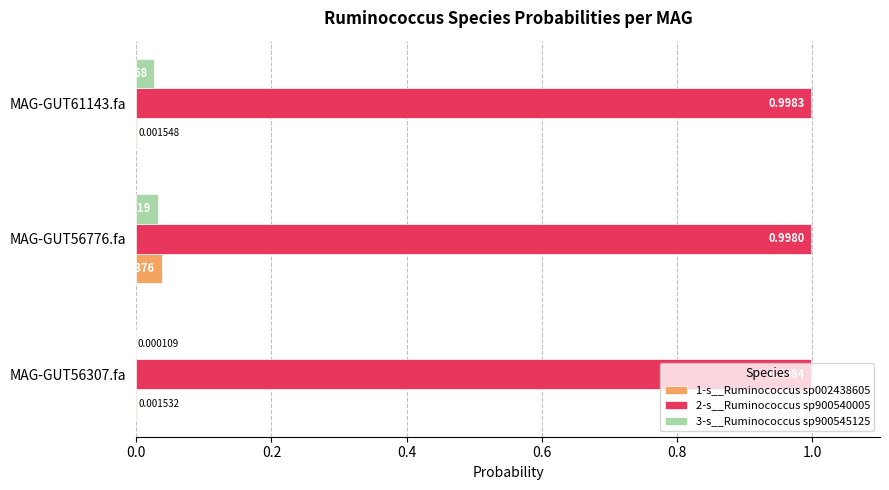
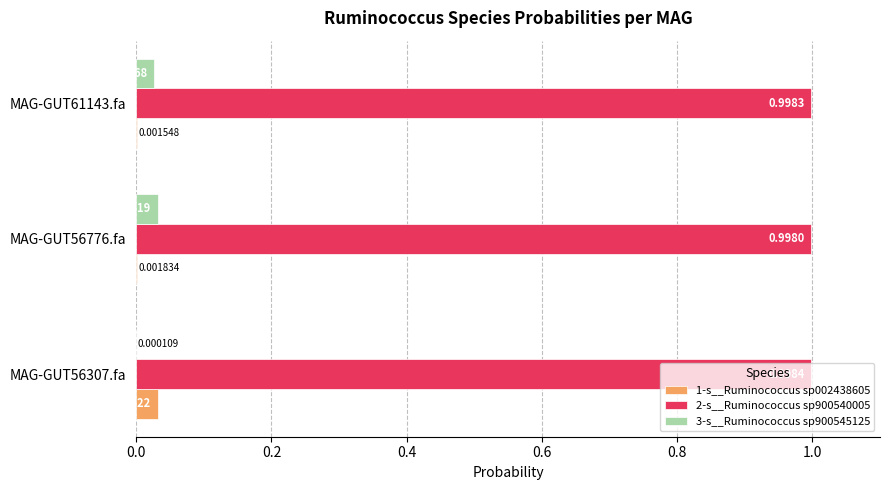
1-s__Ruminococcus sp002438605, MAG-GUT56776.fa: 0.04 -> 0.00
1-s__Ruminococcus sp002438605, MAG-GUT56307.fa: 0.00 -> 0.03
